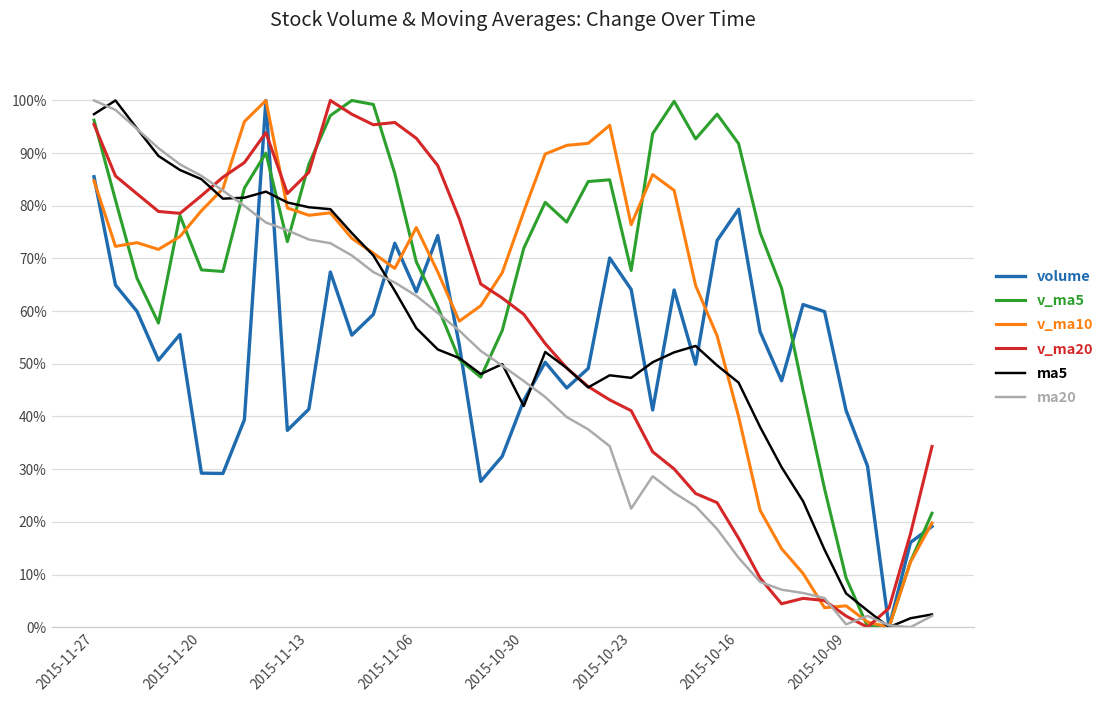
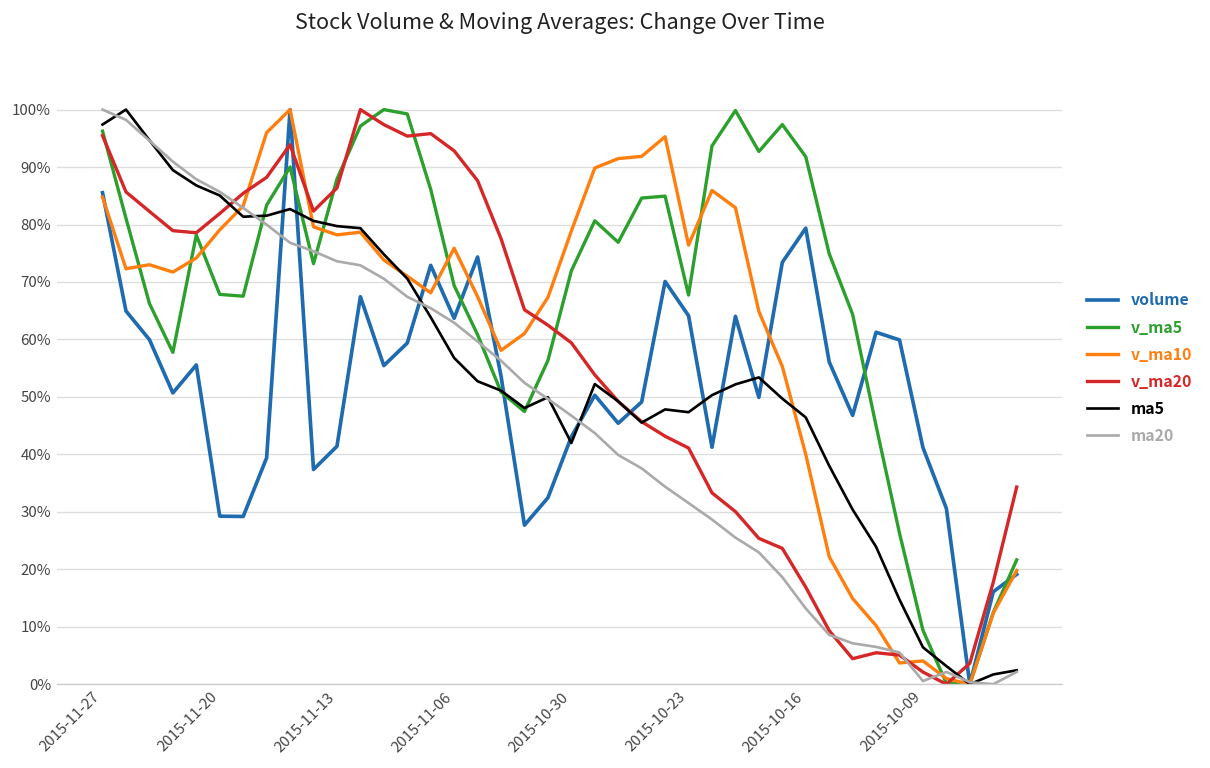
ma20, 2015-10-23: 23% -> 32%
